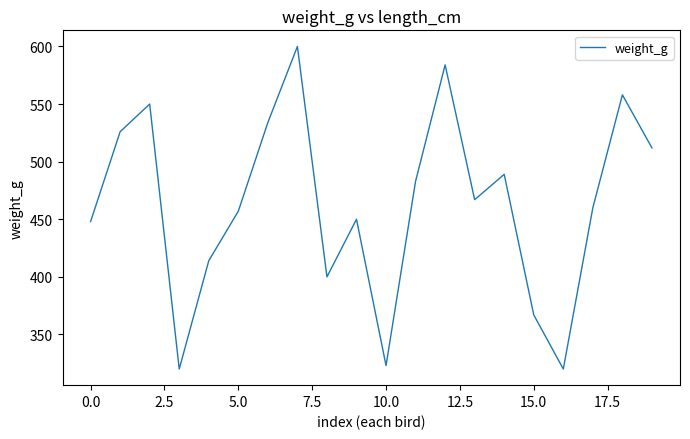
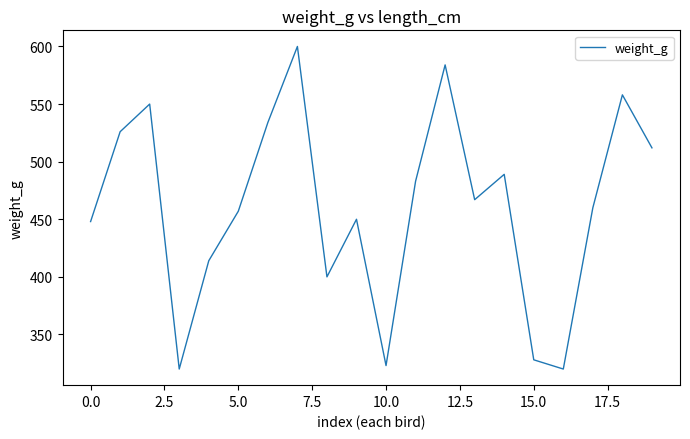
15.0: 367 -> 328
